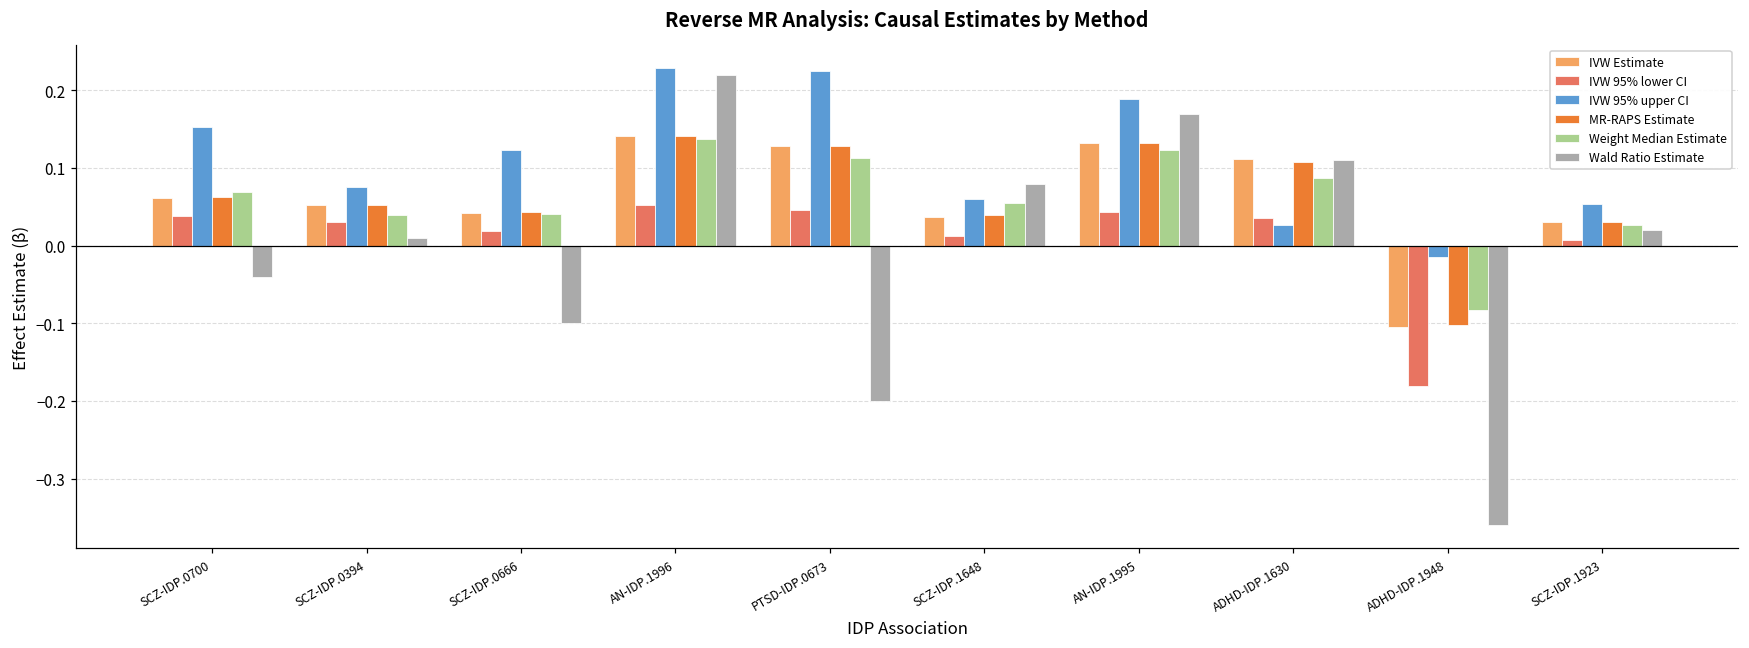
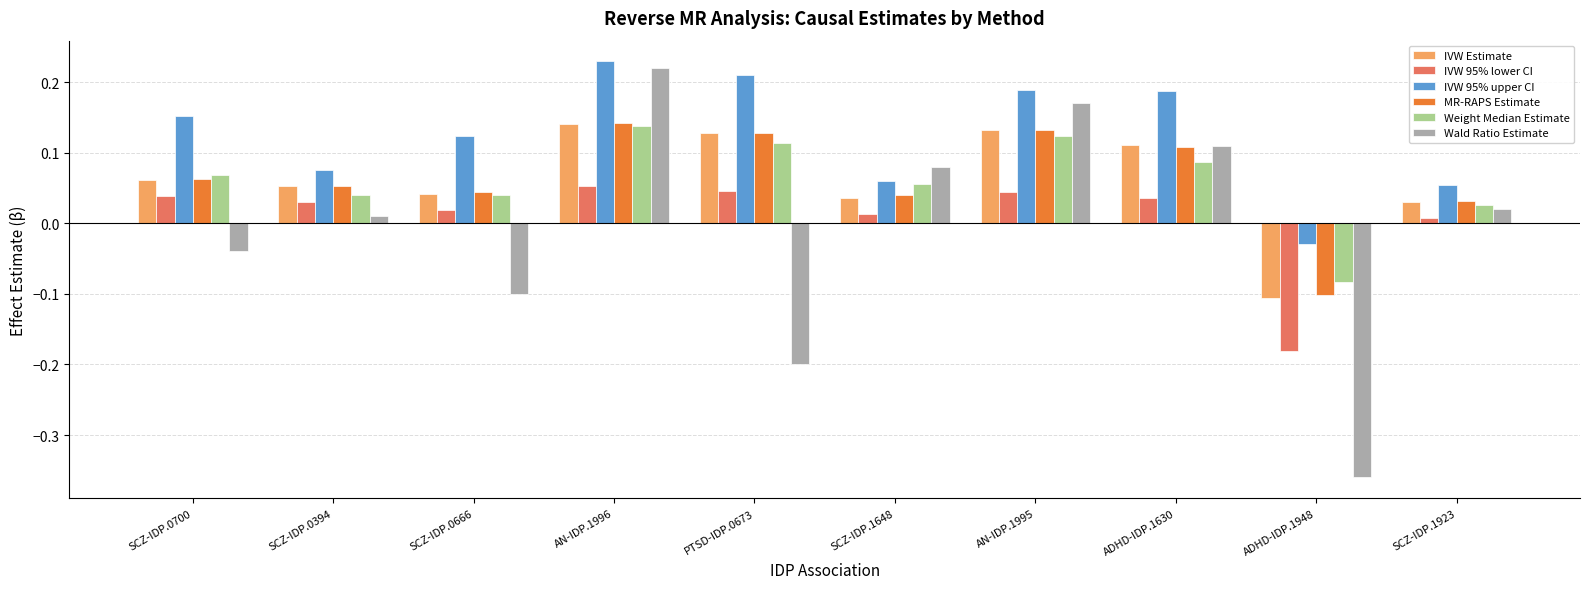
IVW 95% upper CI, PTSD-IDP.0673: 0.22 -> 0.21
IVW 95% upper CI, ADHD-IDP.1630: 0.03 -> 0.19
IVW 95% upper CI, ADHD-IDP.1948: -0.01 -> -0.03
